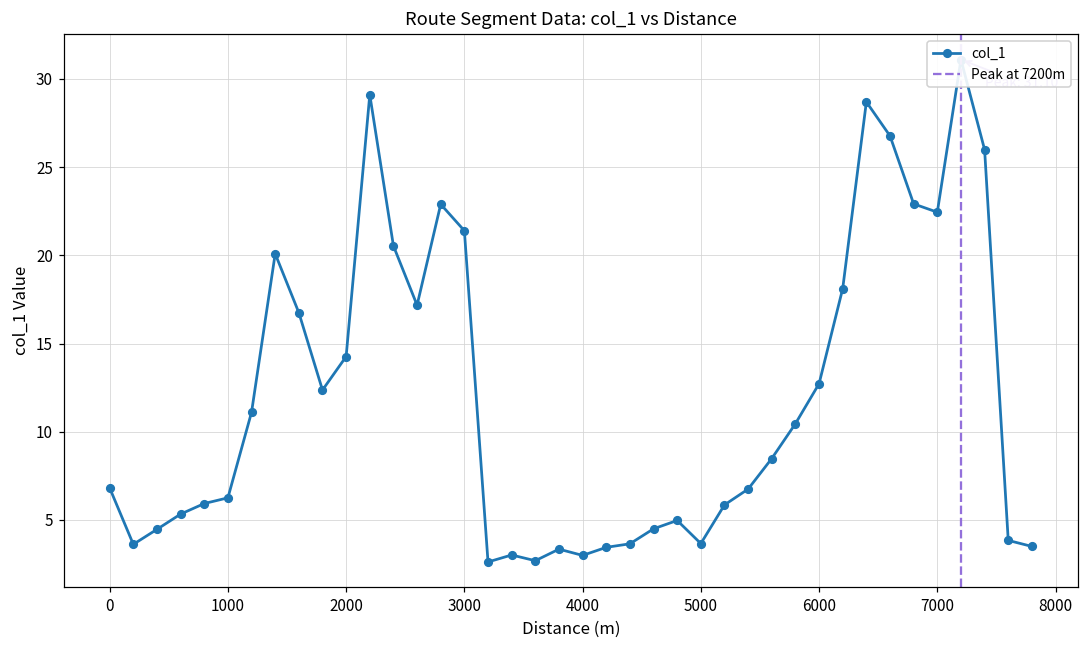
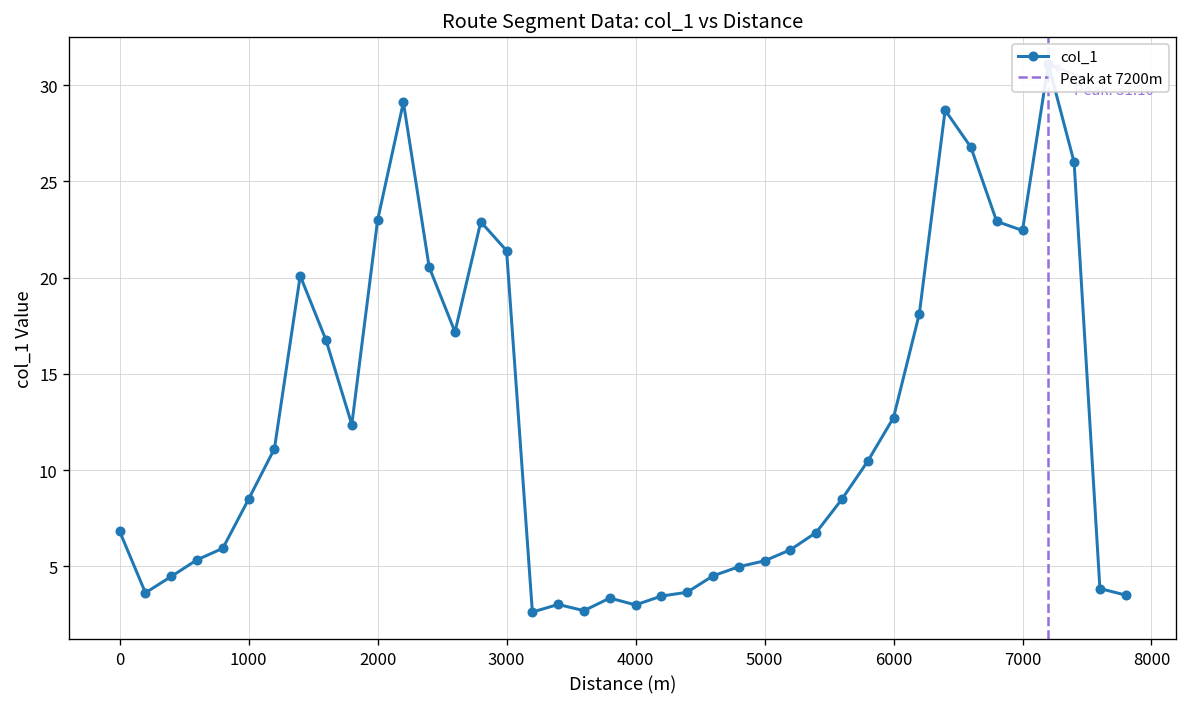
1000: 6.3 -> 8.5
2000: 14.3 -> 23.0
5000: 3.7 -> 5.3
